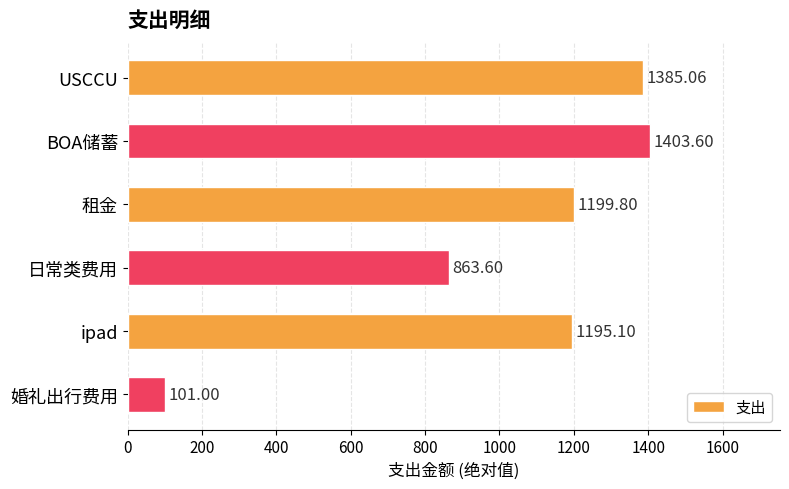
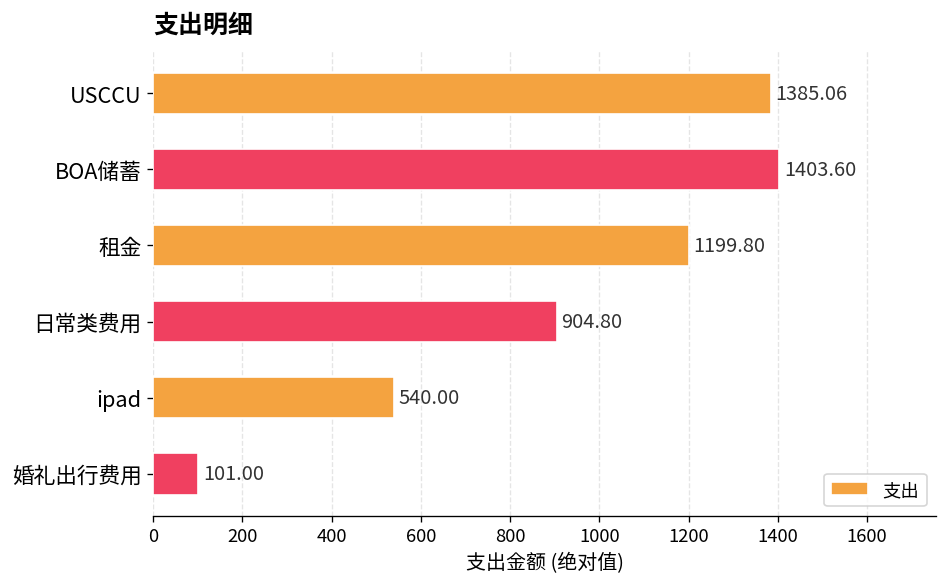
日常类费用: 863.60 -> 904.80
ipad: 1195.10 -> 540.00
